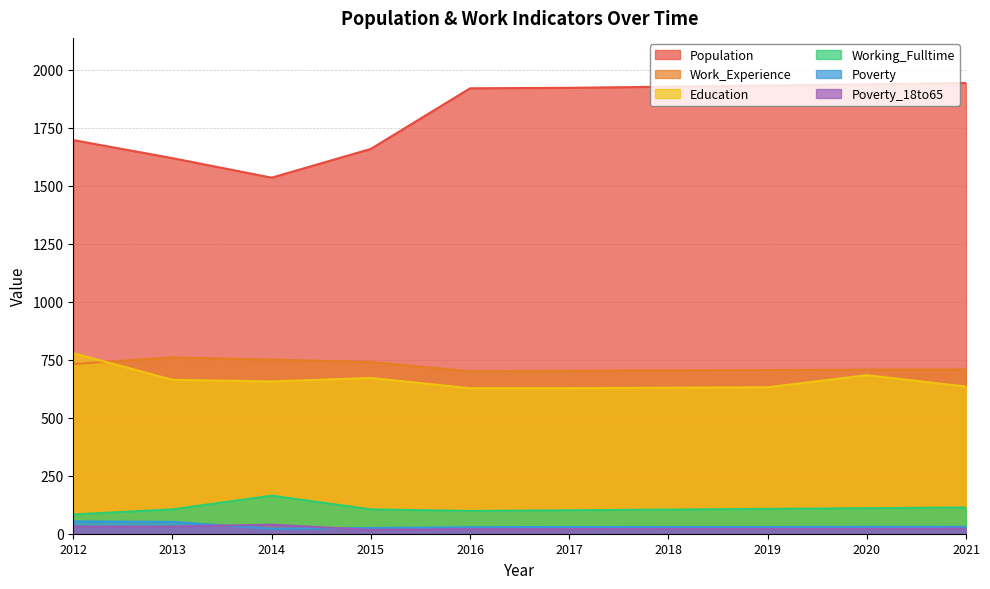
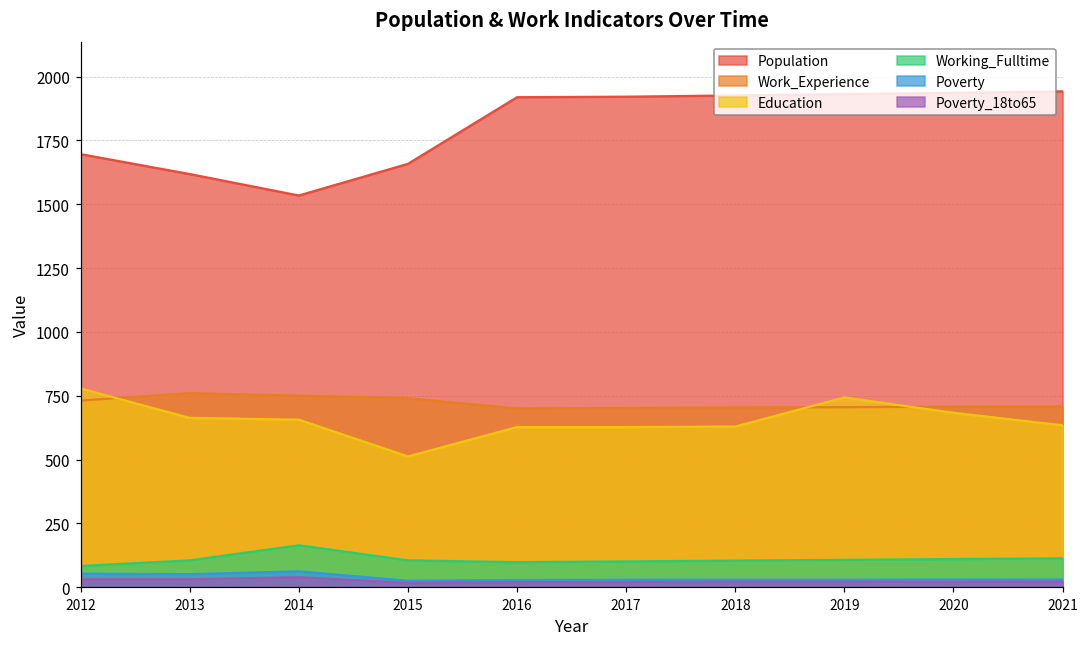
Poverty, 2014: 20 -> 60
Education, 2015: 670 -> 510
Education, 2019: 630 -> 740
